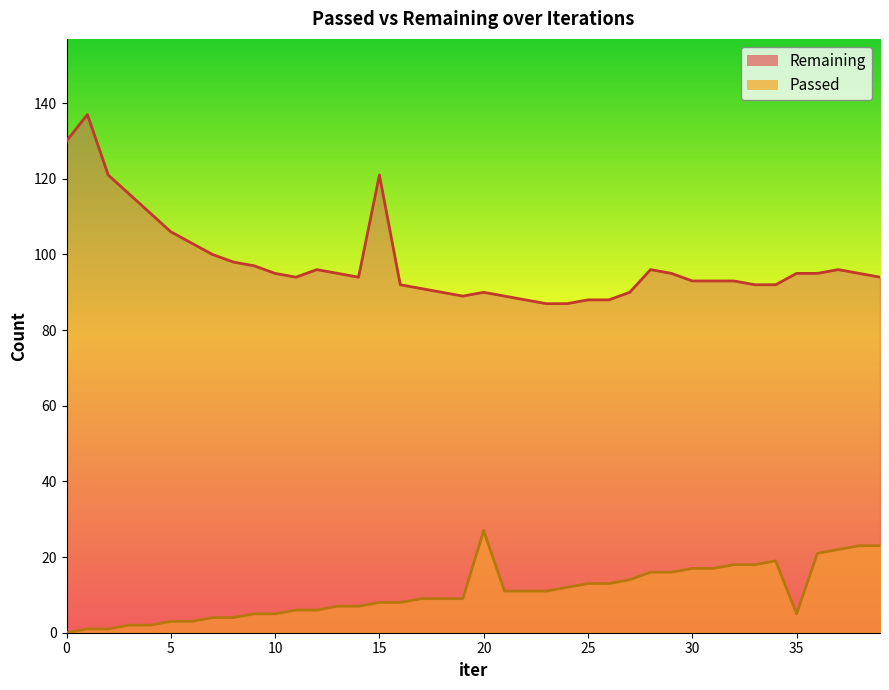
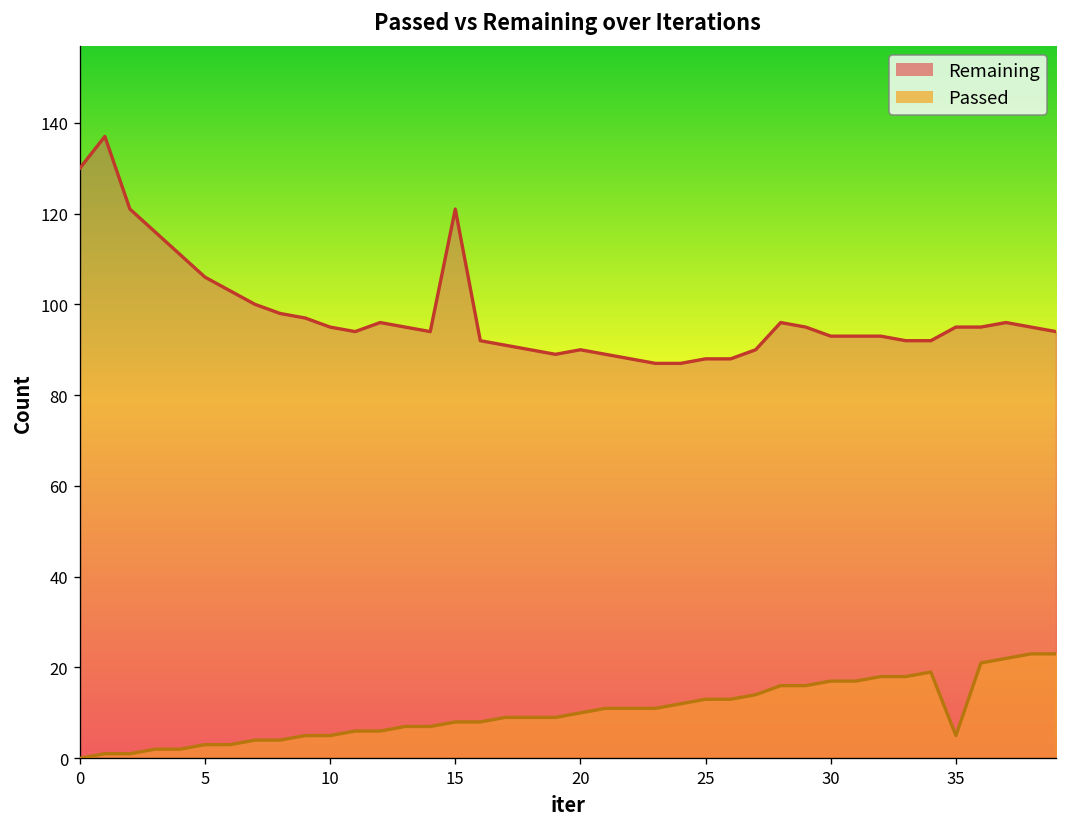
Passed, 20: 27 -> 10
